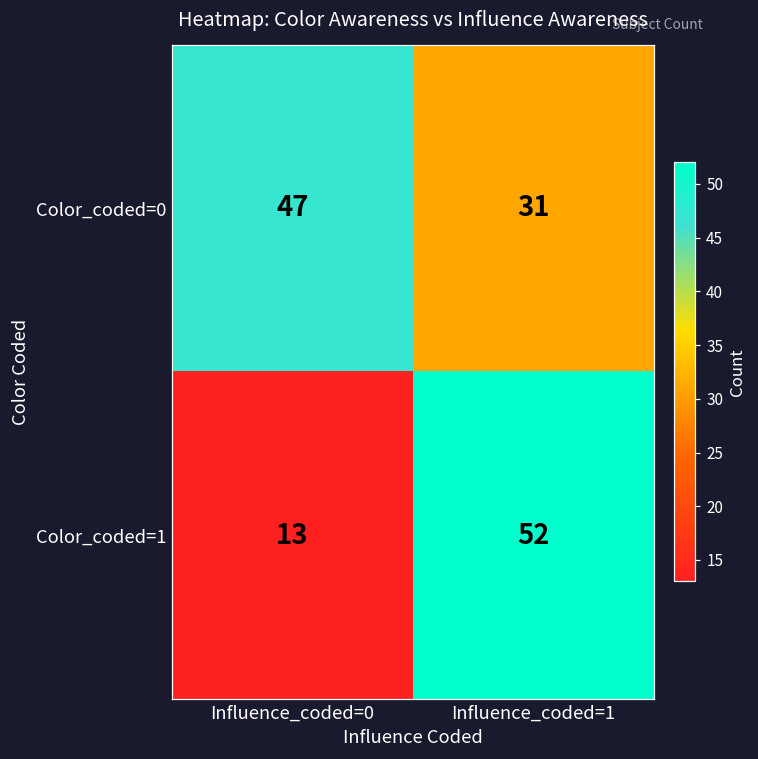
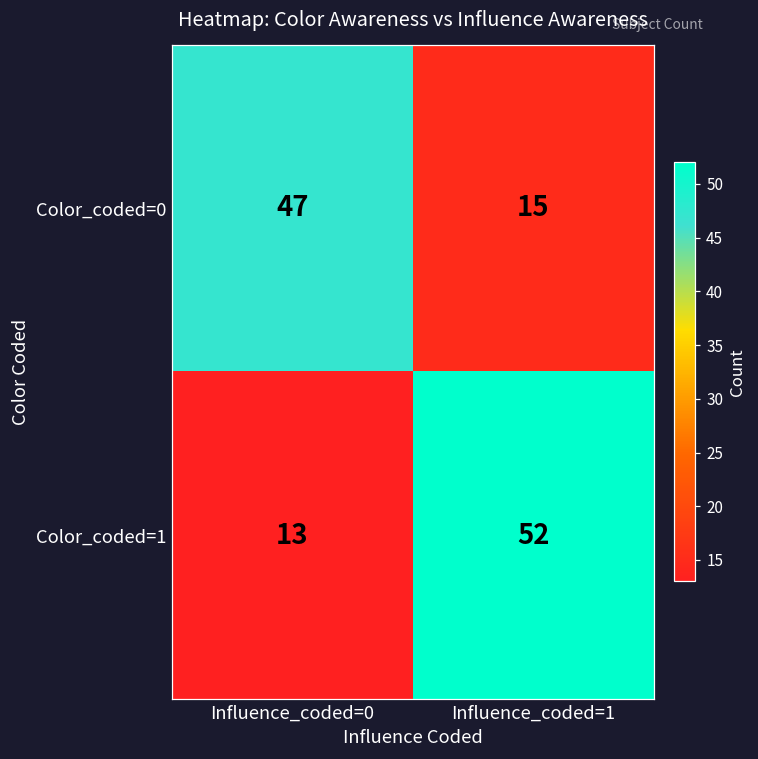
Color_coded=0, Influence_coded=1: 31 -> 15
